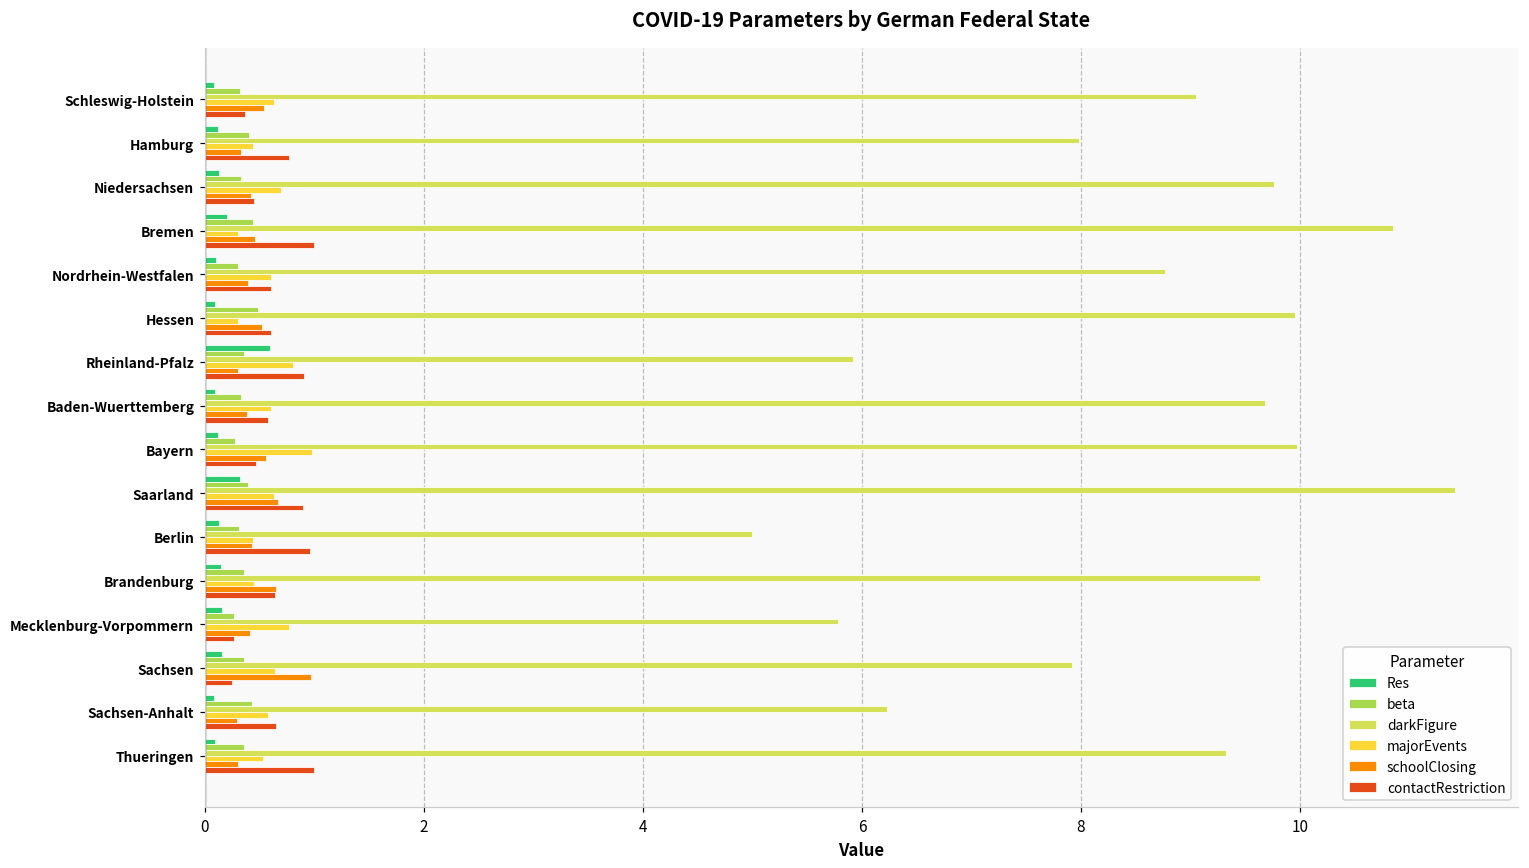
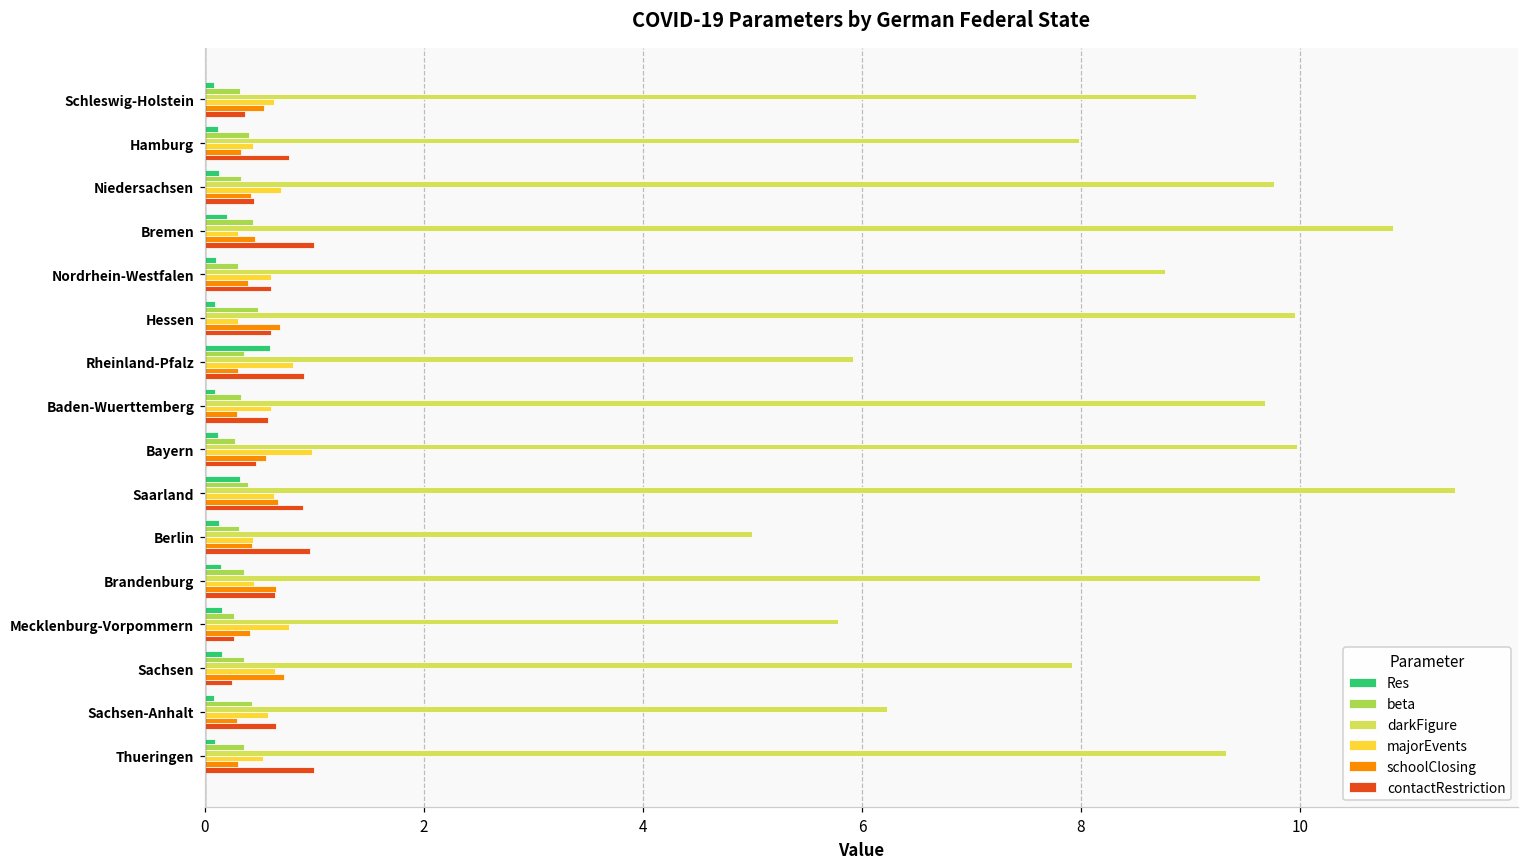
schoolClosing, Hessen: 0.5 -> 0.7
schoolClosing, Baden-Wuerttemberg: 0.4 -> 0.3
schoolClosing, Sachsen: 1.0 -> 0.7
